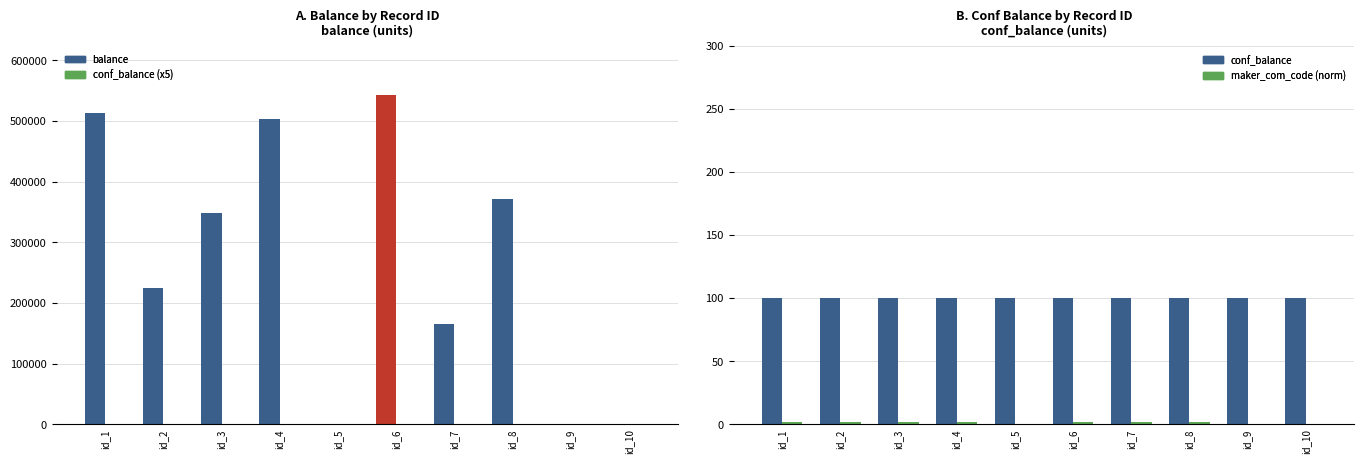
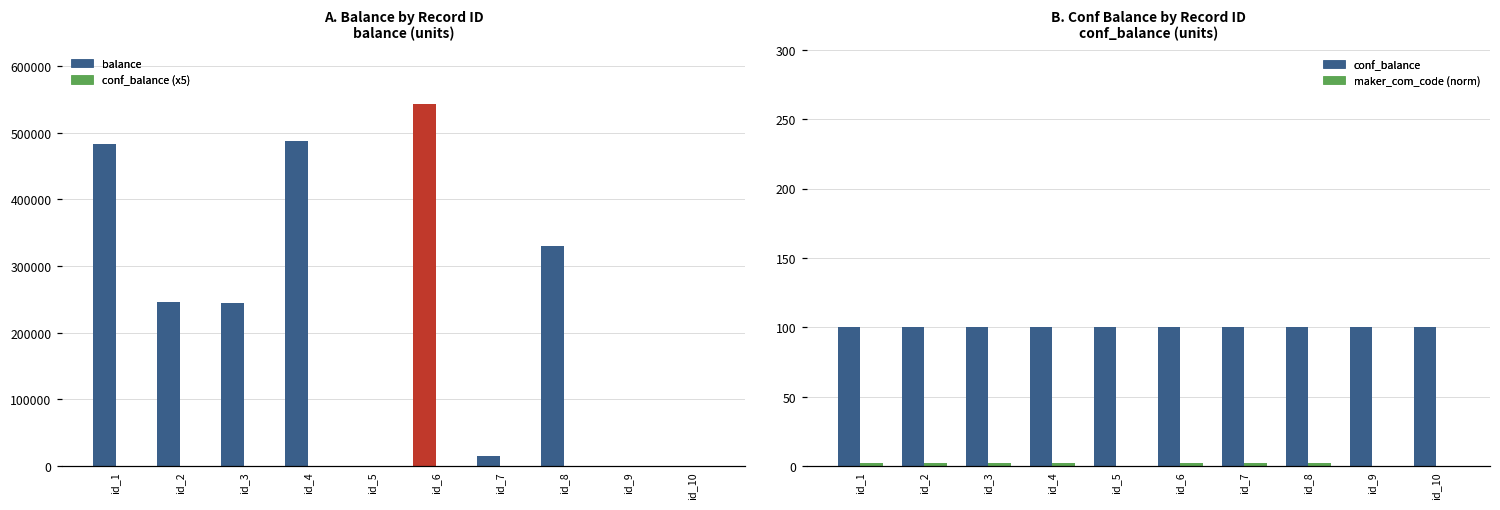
A. Balance by Record ID balance (units), balance, id_1: 510000 -> 480000
A. Balance by Record ID balance (units), balance, id_2: 220000 -> 250000
A. Balance by Record ID balance (units), balance, id_3: 350000 -> 240000
A. Balance by Record ID balance (units), balance, id_4: 500000 -> 490000
A. Balance by Record ID balance (units), balance, id_7: 170000 -> 20000
A. Balance by Record ID balance (units), balance, id_8: 370000 -> 330000
